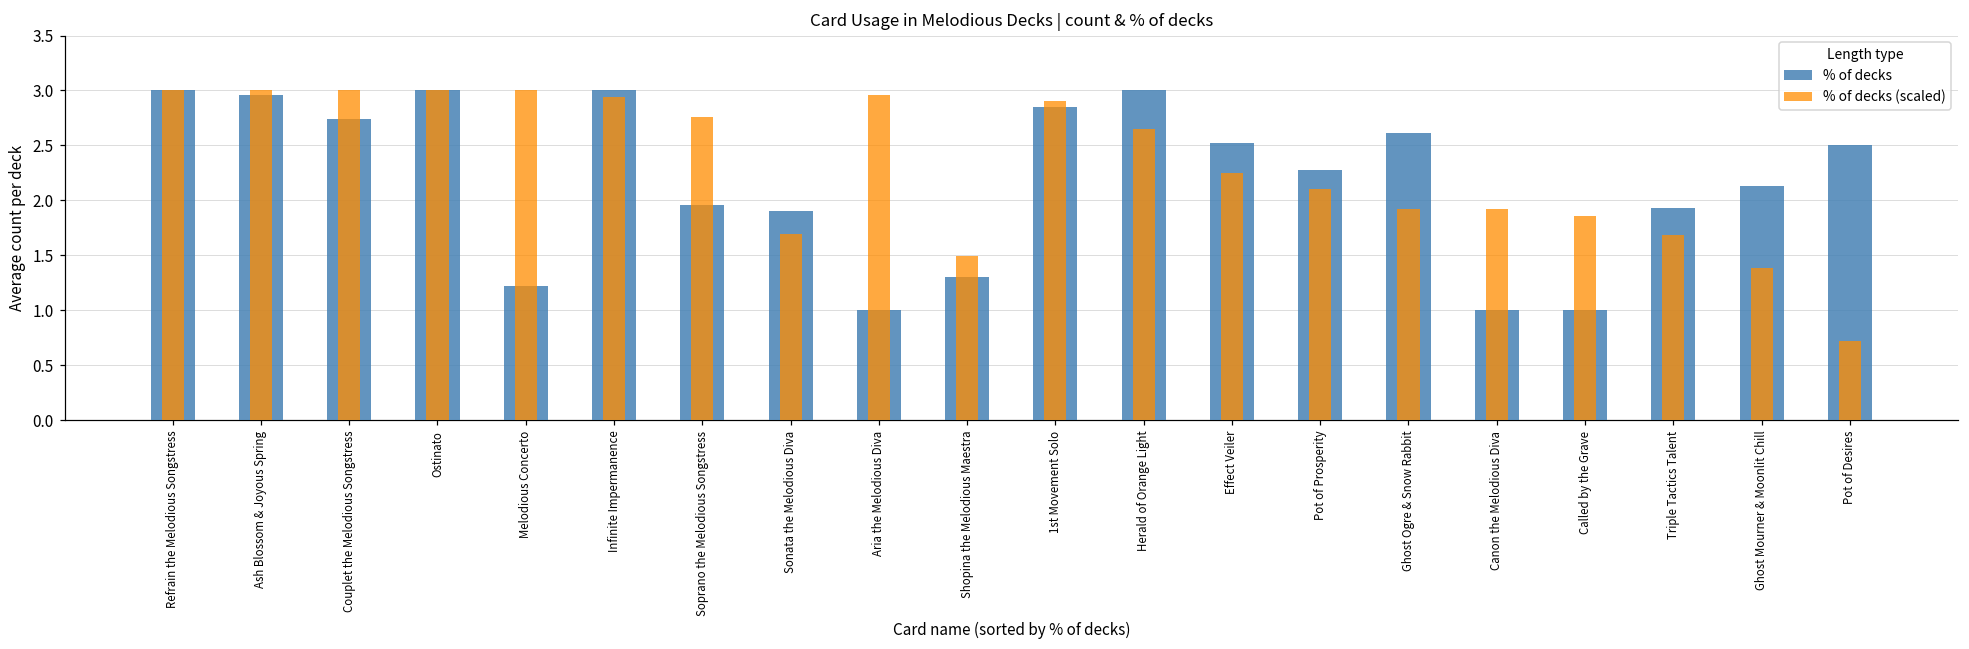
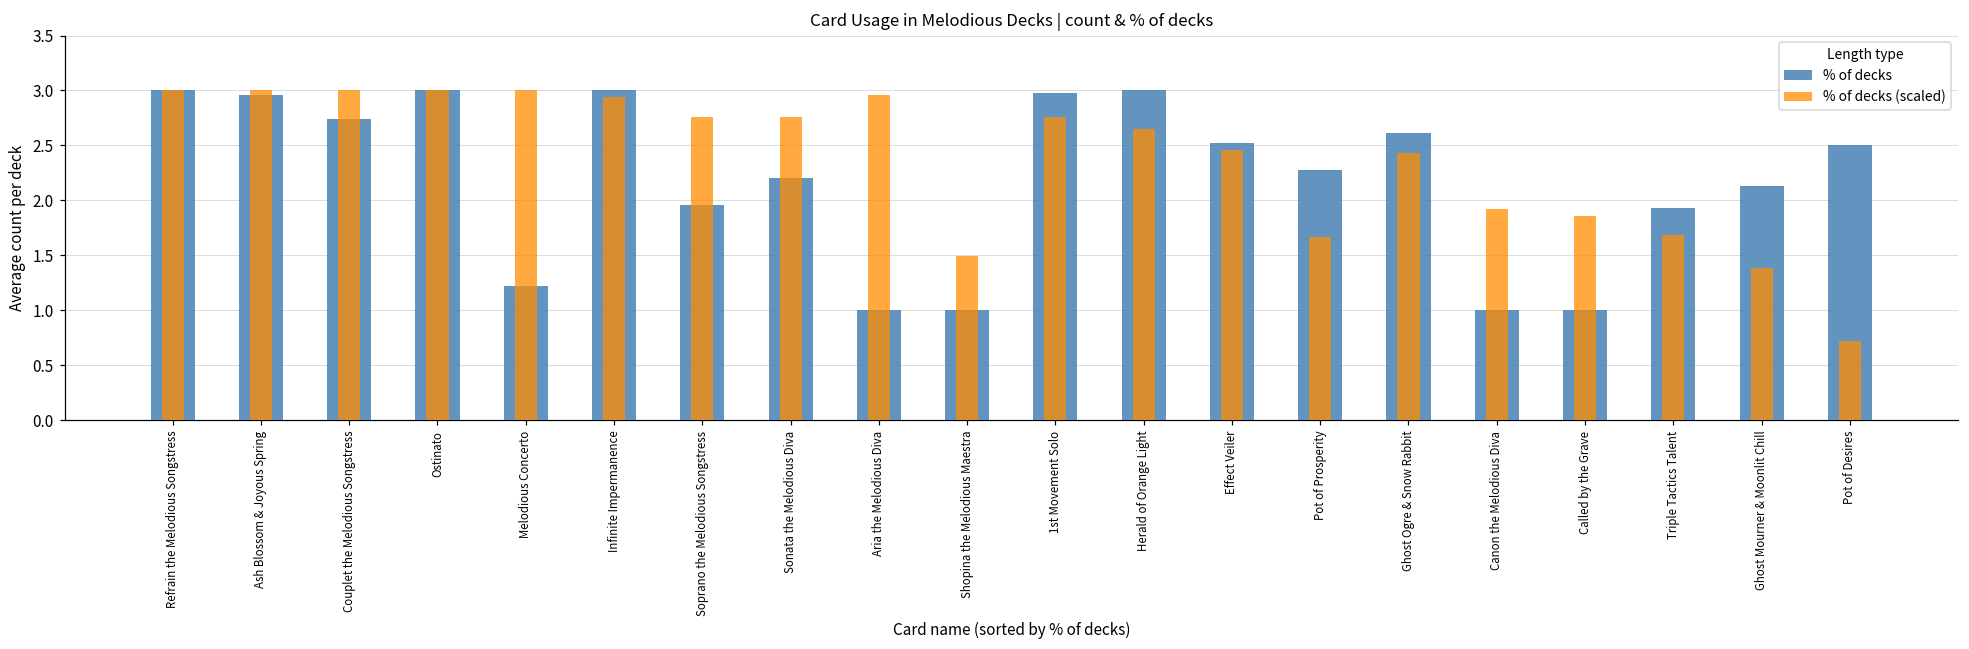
% of decks, Sonata the Melodious Diva: 1.9 -> 2.2
% of decks (scaled), Sonata the Melodious Diva: 1.7 -> 2.8
% of decks, Shopina the Melodious Maestra: 1.3 -> 1.0
% of decks, 1st Movement Solo: 2.9 -> 3.0
% of decks (scaled), 1st Movement Solo: 2.9 -> 2.8
% of decks (scaled), Effect Veiler: 2.3 -> 2.5
% of decks (scaled), Pot of Prosperity: 2.1 -> 1.7
% of decks (scaled), Ghost Ogre & Snow Rabbit: 1.9 -> 2.4
